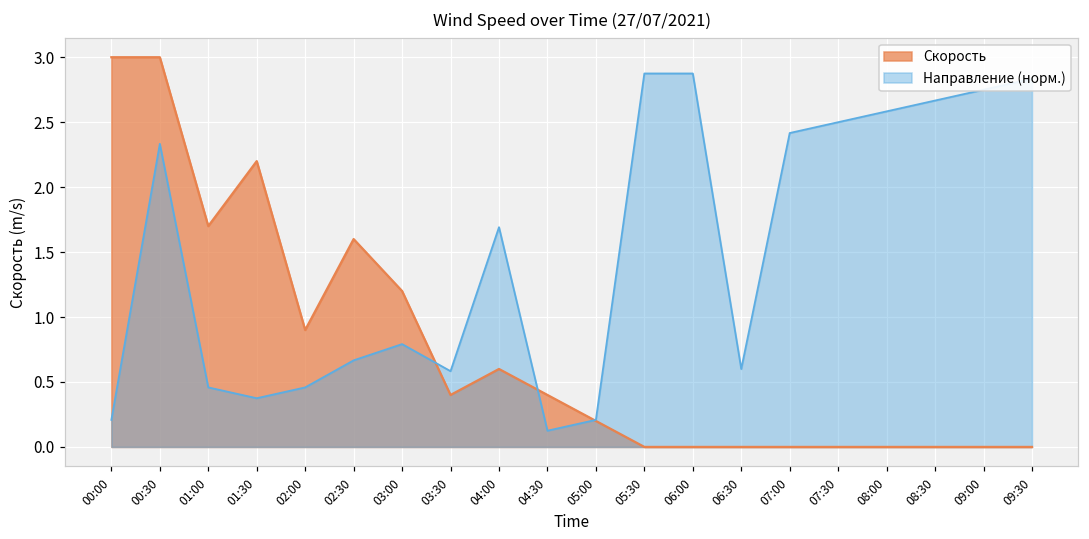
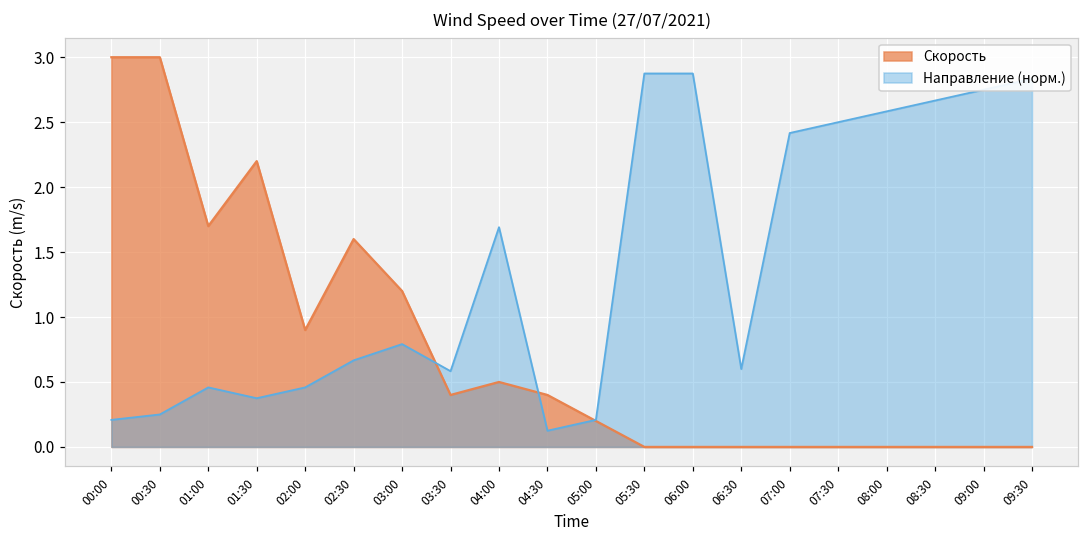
Направление (норм.), 00:30: 2.33 -> 0.25
Скорость, 04:00: 0.6 -> 0.5
